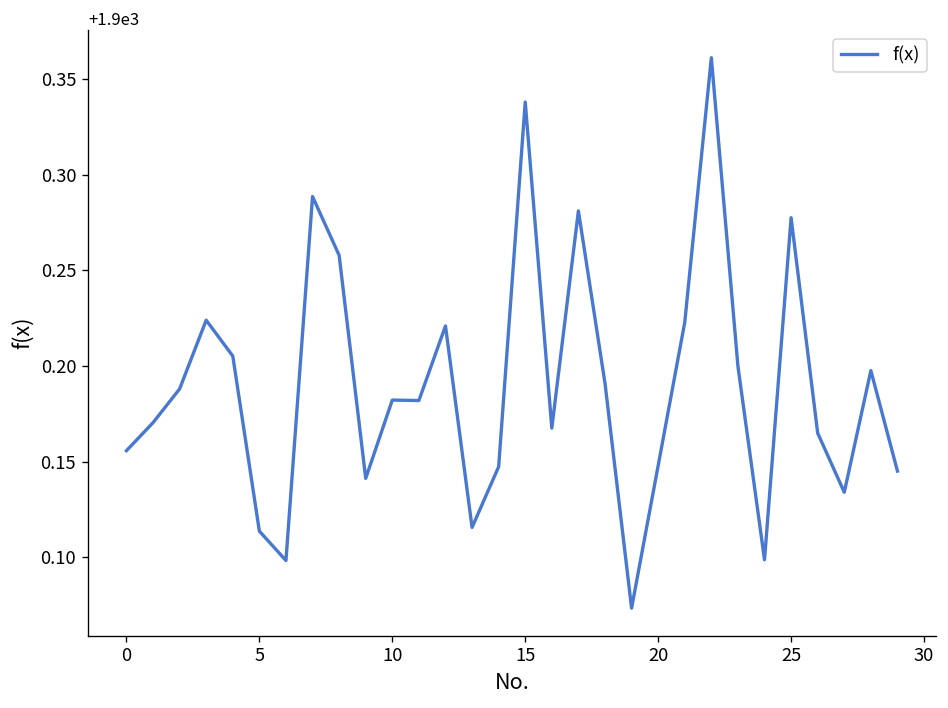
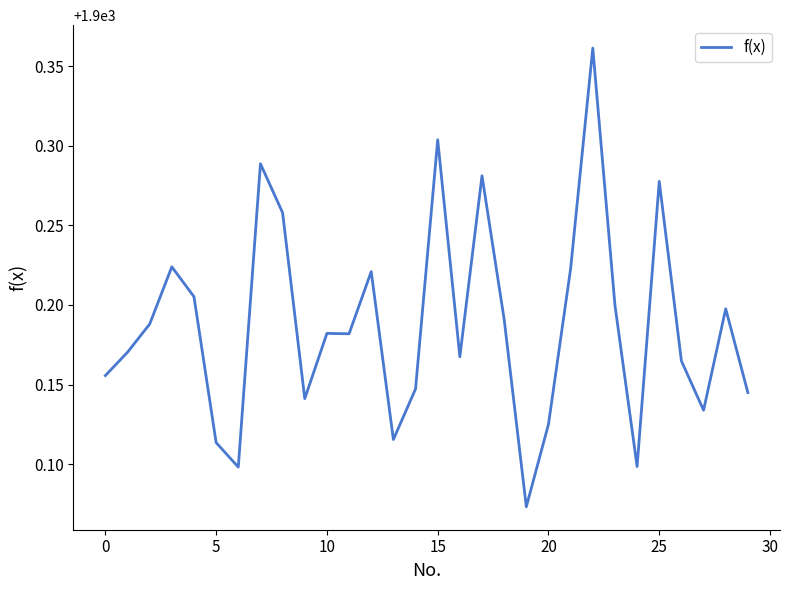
15: 1900.338 -> 1900.304
20: 1900.148 -> 1900.125
